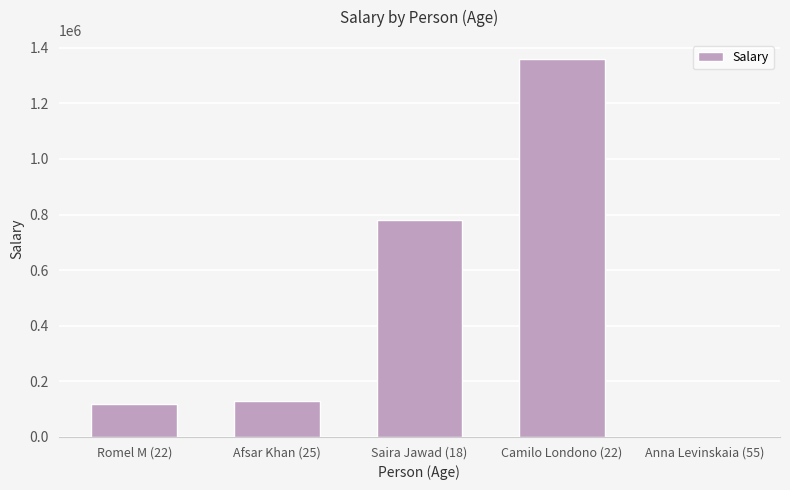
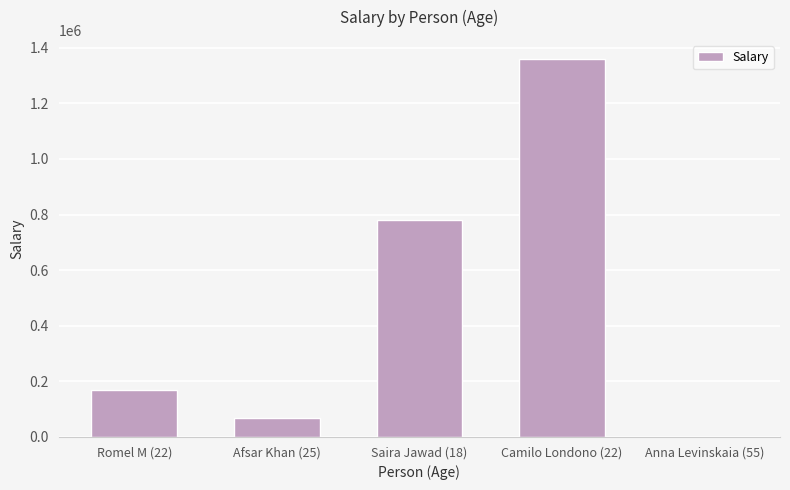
Romel M (22): 120000 -> 170000
Afsar Khan (25): 130000 -> 70000
